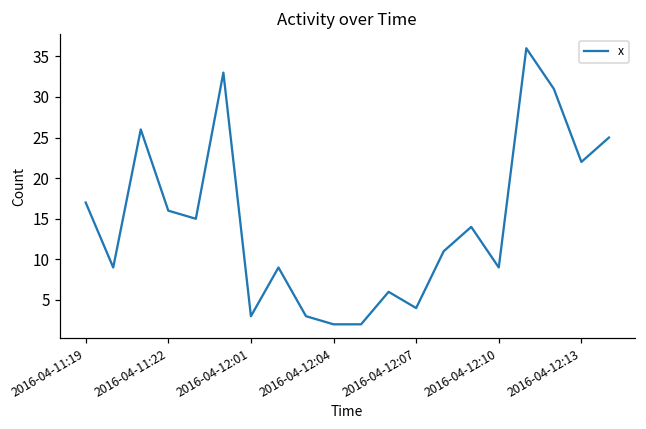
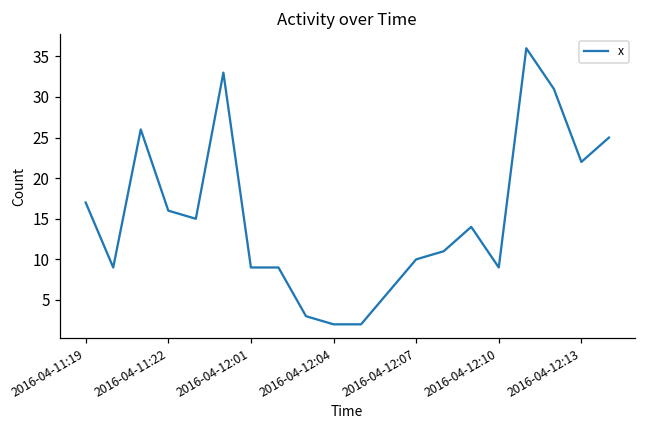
2016-04-12:01: 3 -> 9
2016-04-12:07: 4 -> 10
